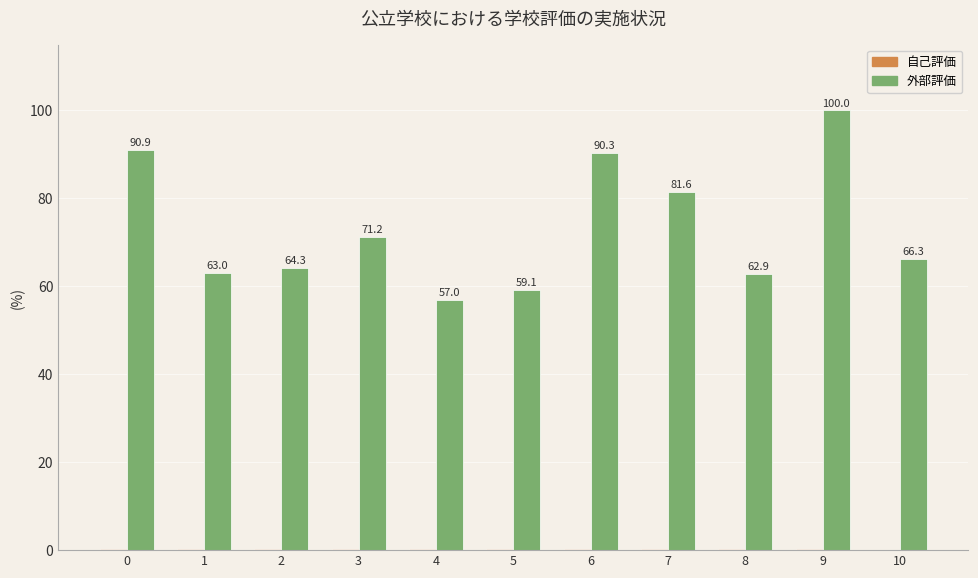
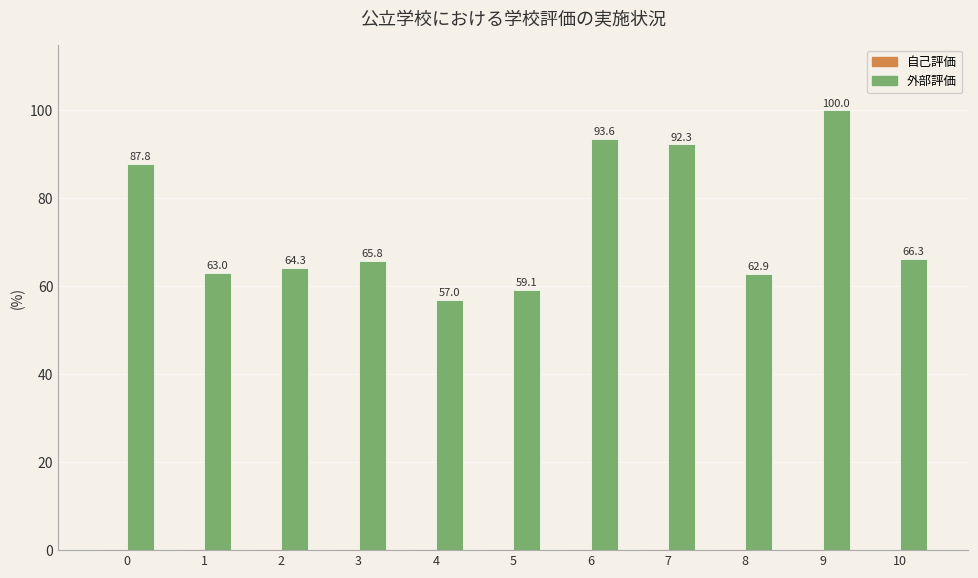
外部評価, 0: 90.9 -> 87.8
外部評価, 3: 71.2 -> 65.8
外部評価, 6: 90.3 -> 93.6
外部評価, 7: 81.6 -> 92.3
